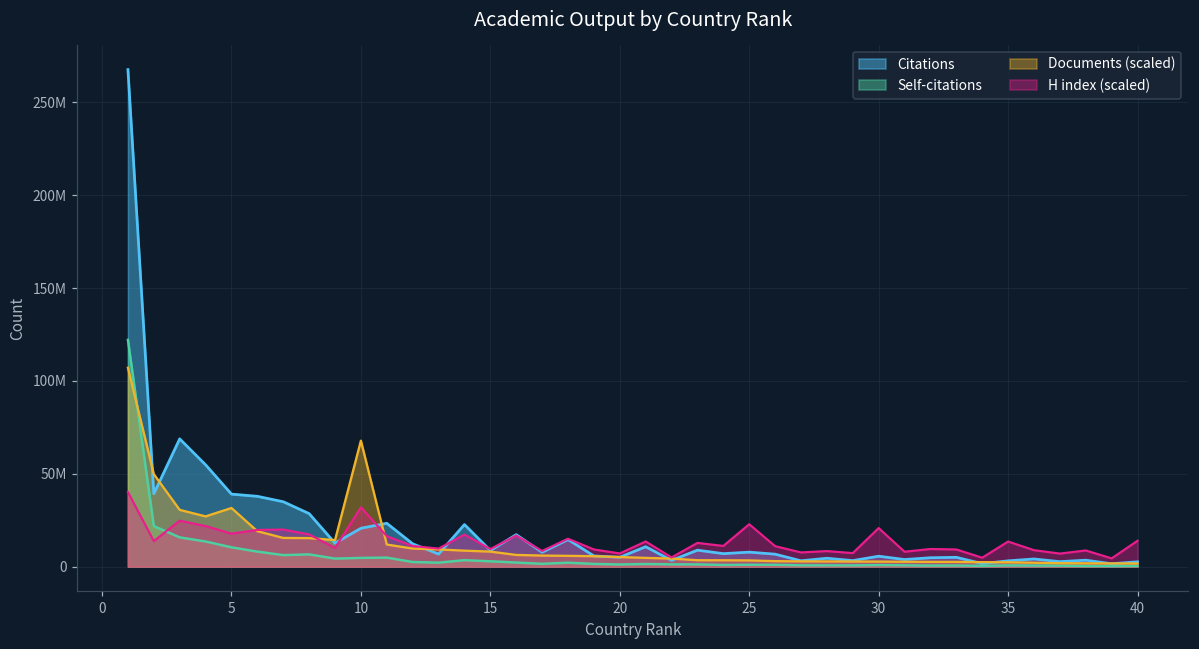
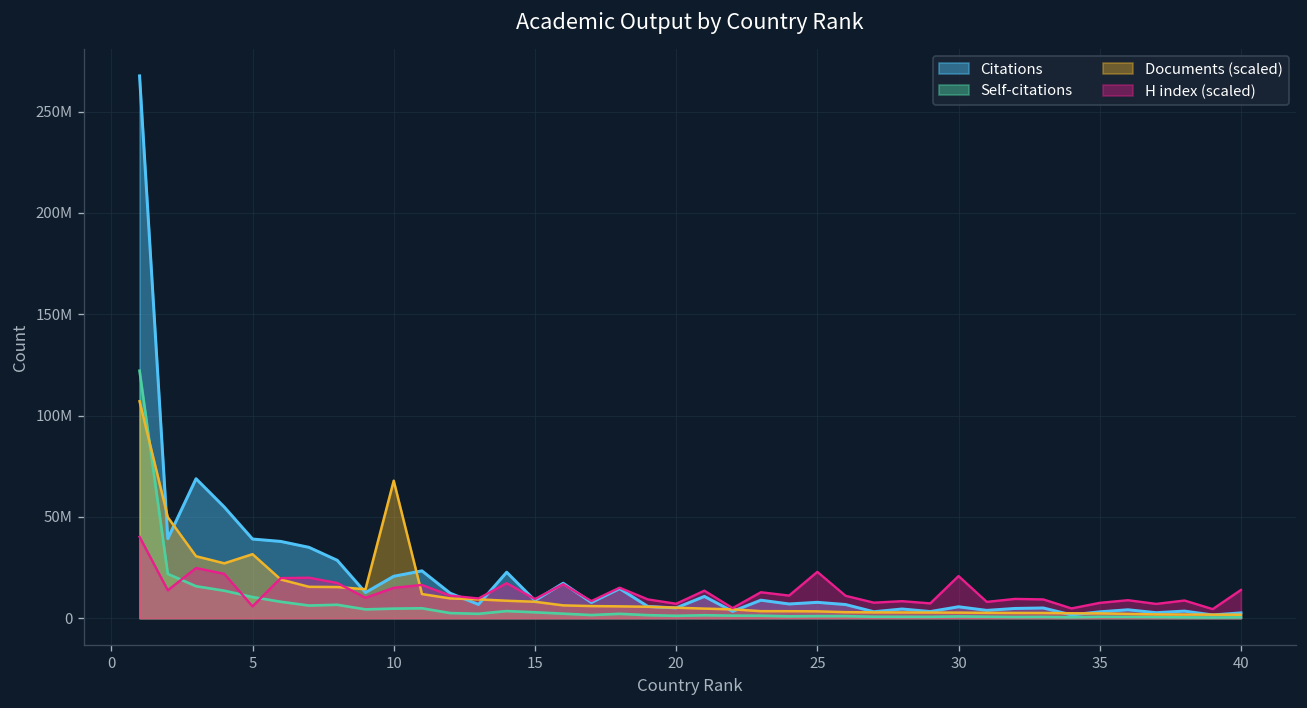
H index (scaled), 5: 18000000 -> 6000000
H index (scaled), 10: 32000000 -> 15000000
H index (scaled), 35: 14000000 -> 8000000
